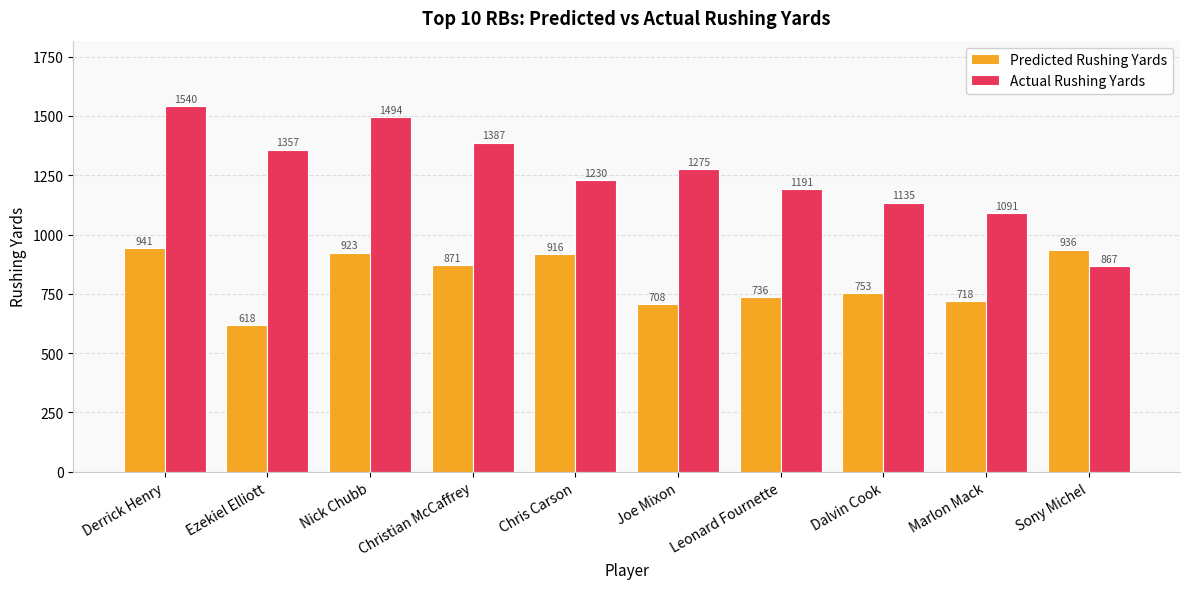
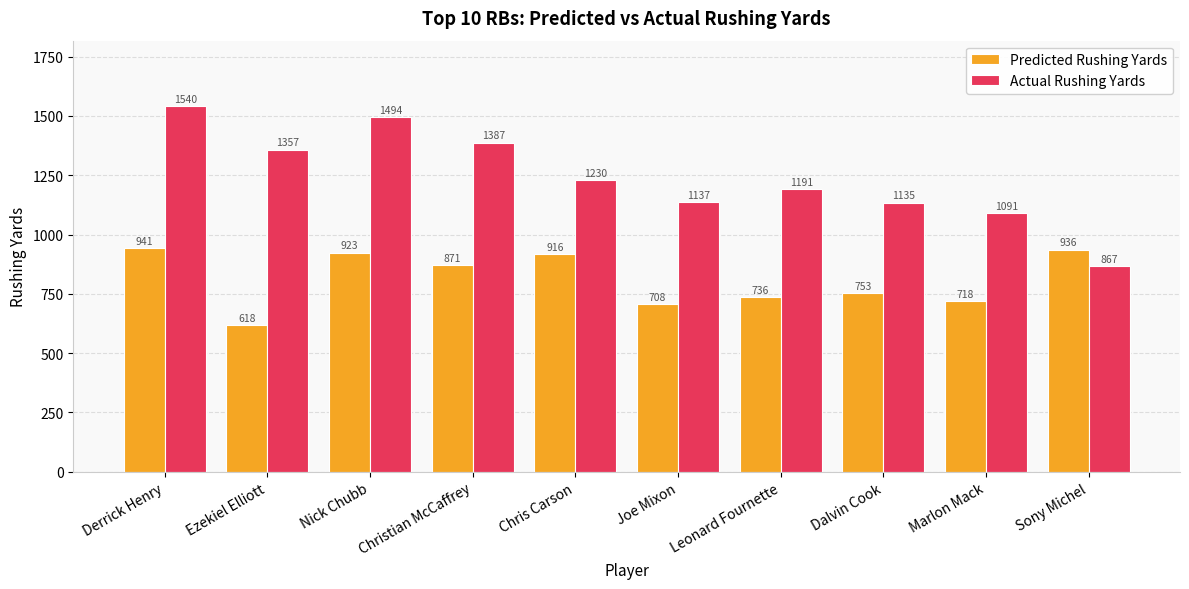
Actual Rushing Yards, Joe Mixon: 1275 -> 1137
